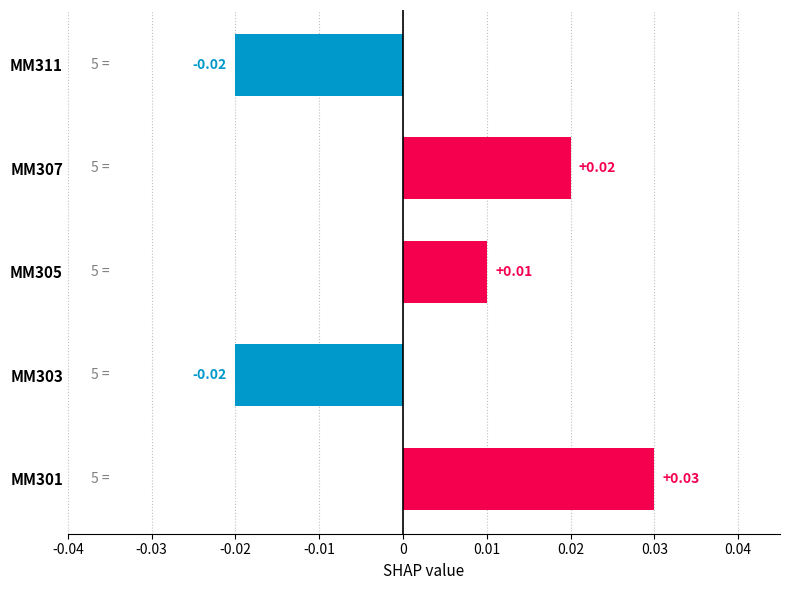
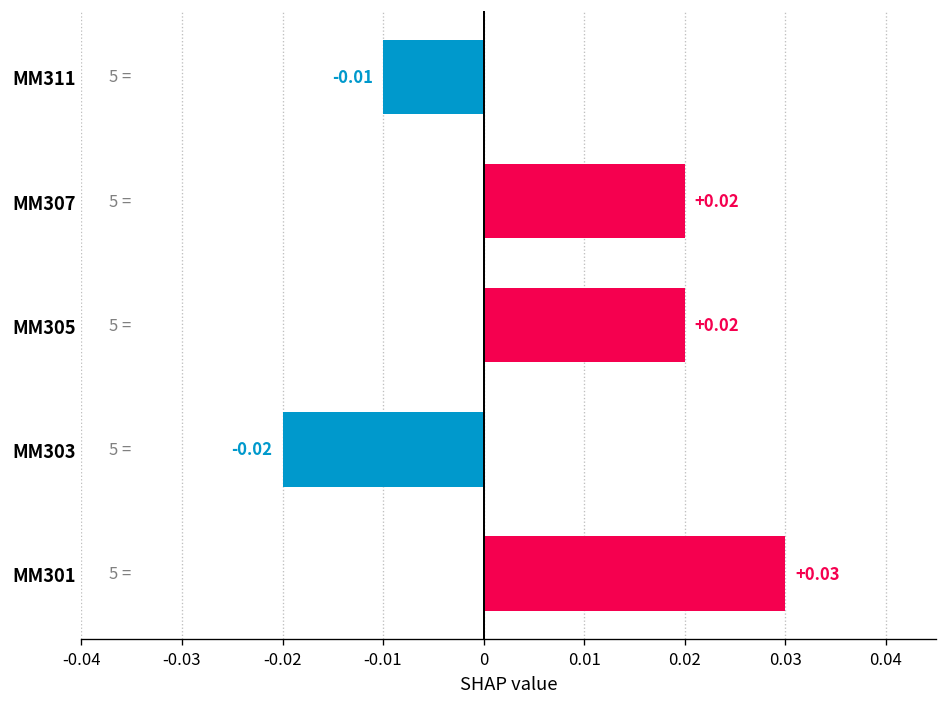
MM311: -0.02 -> -0.01
MM305: +0.01 -> +0.02
